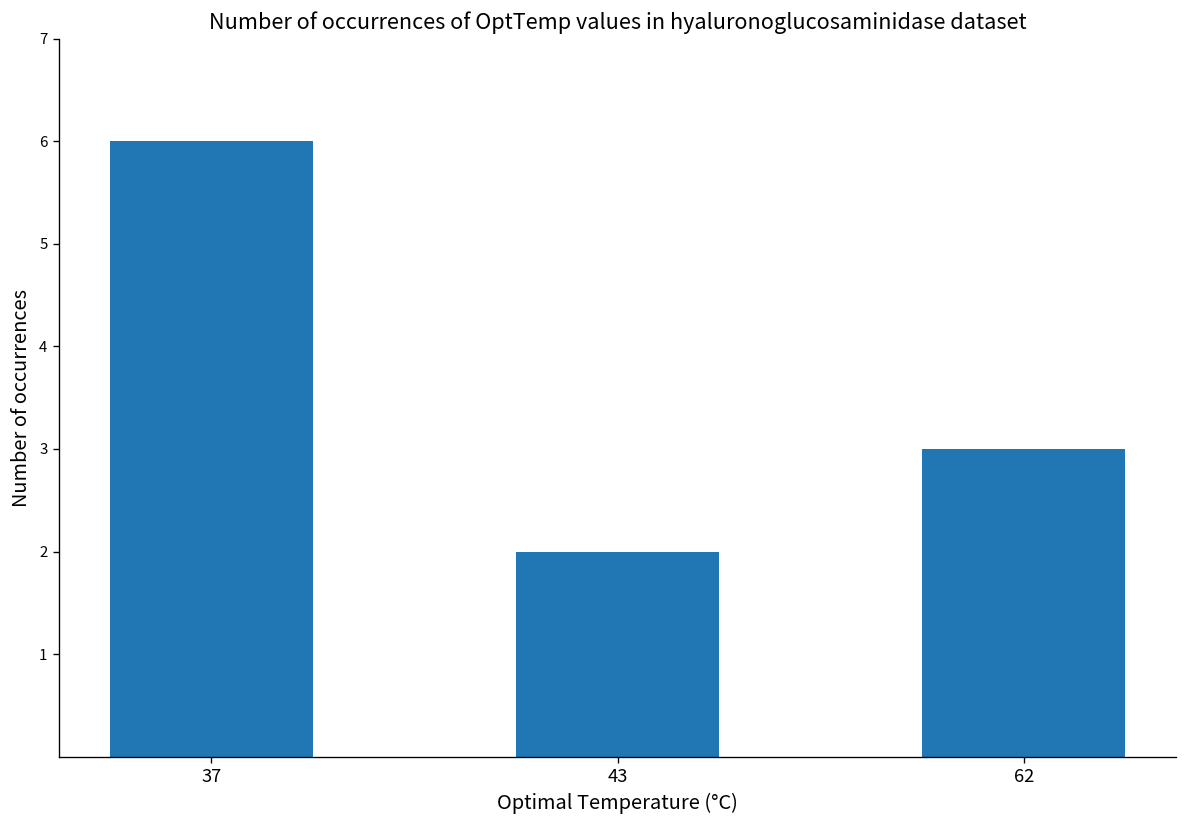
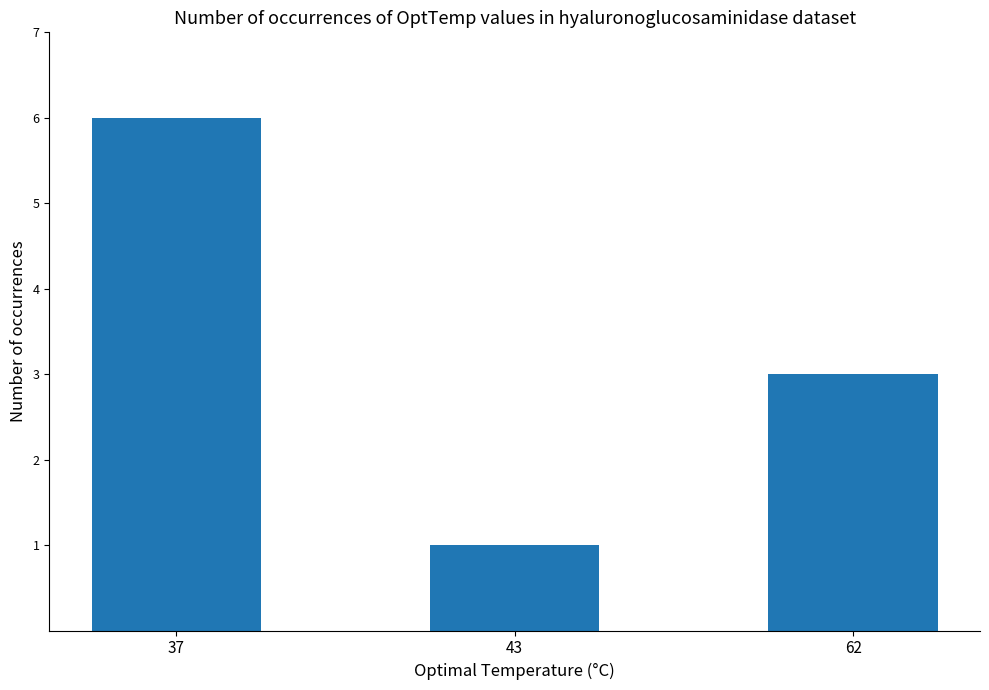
43: 2 -> 1
